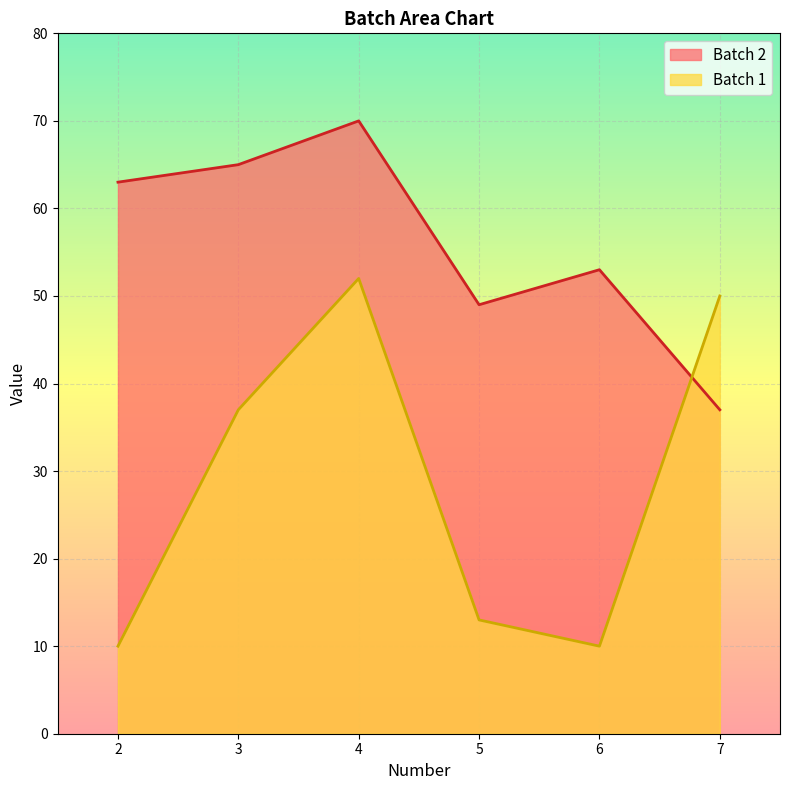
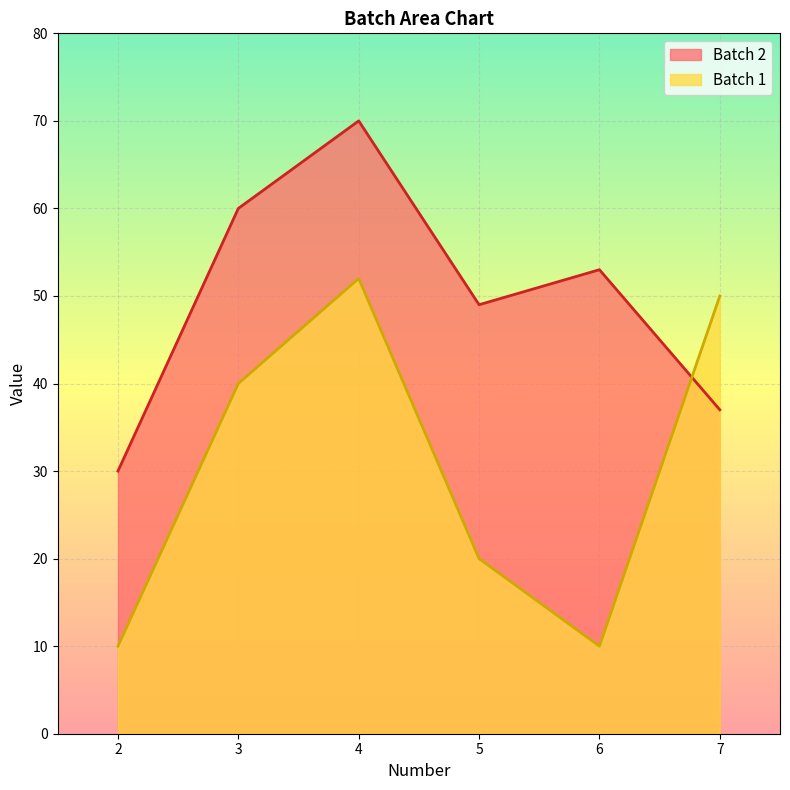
Batch 2, 2: 63 -> 30
Batch 2, 3: 65 -> 60
Batch 1, 3: 37 -> 40
Batch 1, 5: 13 -> 20
